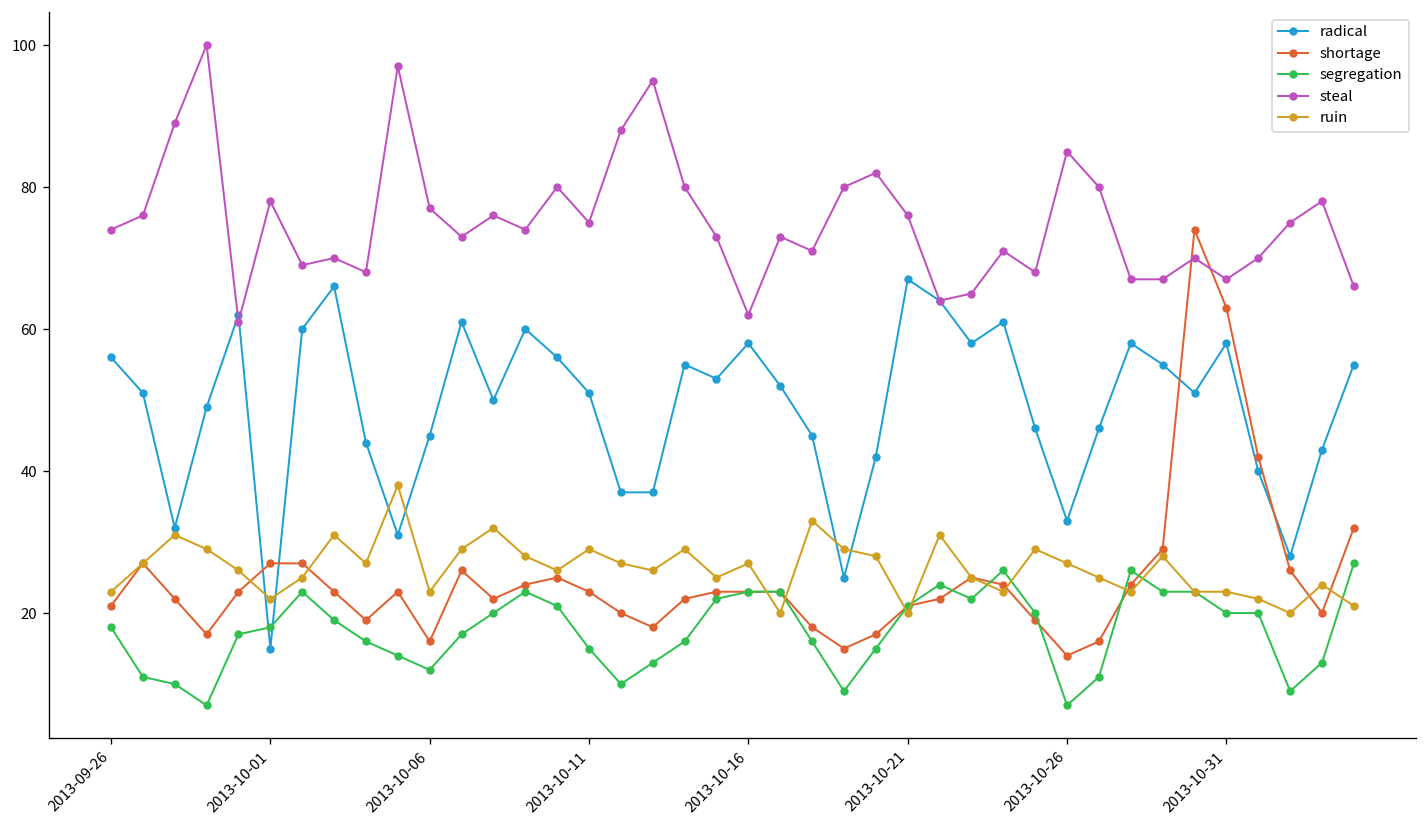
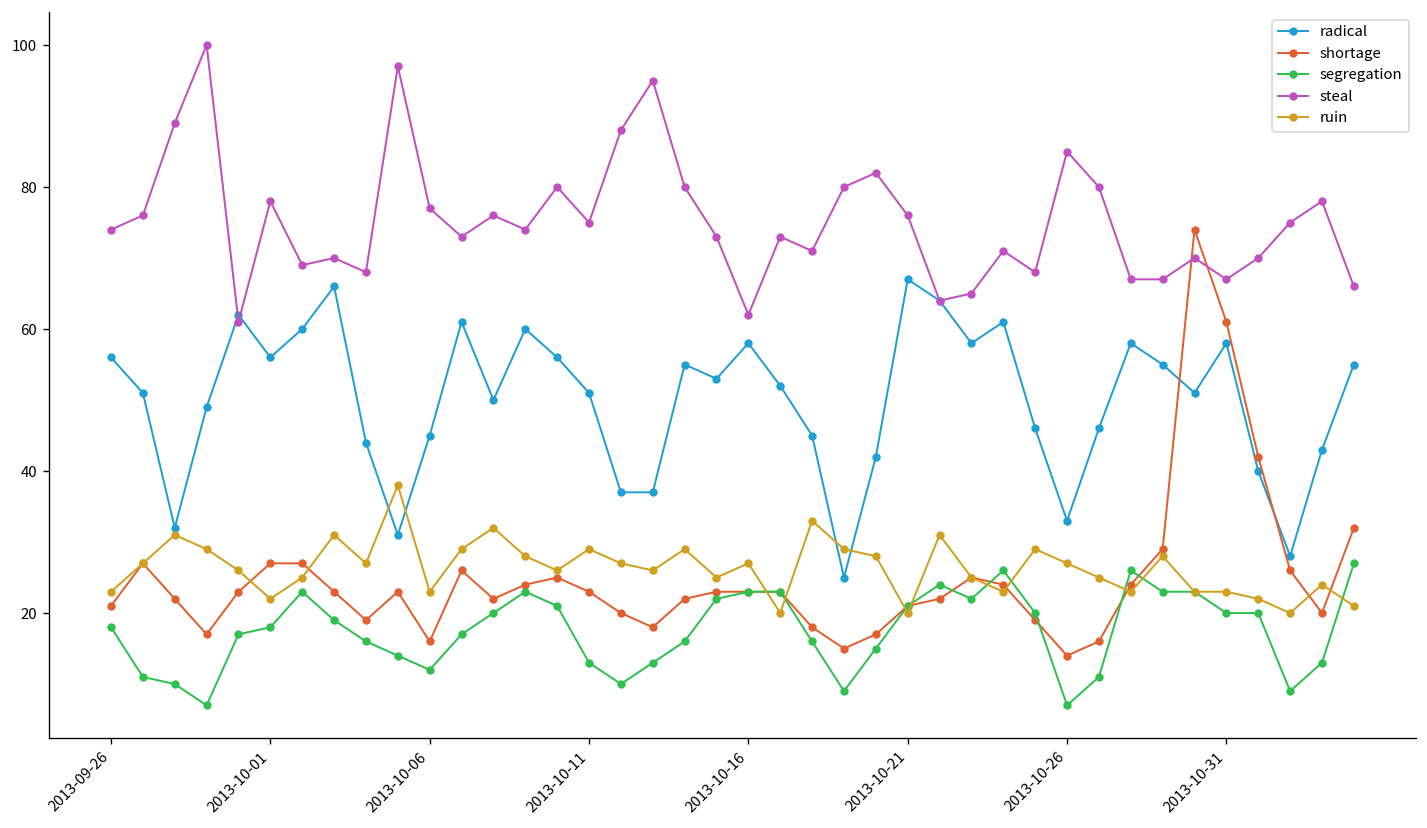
radical, 2013-10-01: 15 -> 56
segregation, 2013-10-11: 15 -> 13
shortage, 2013-10-31: 63 -> 61
